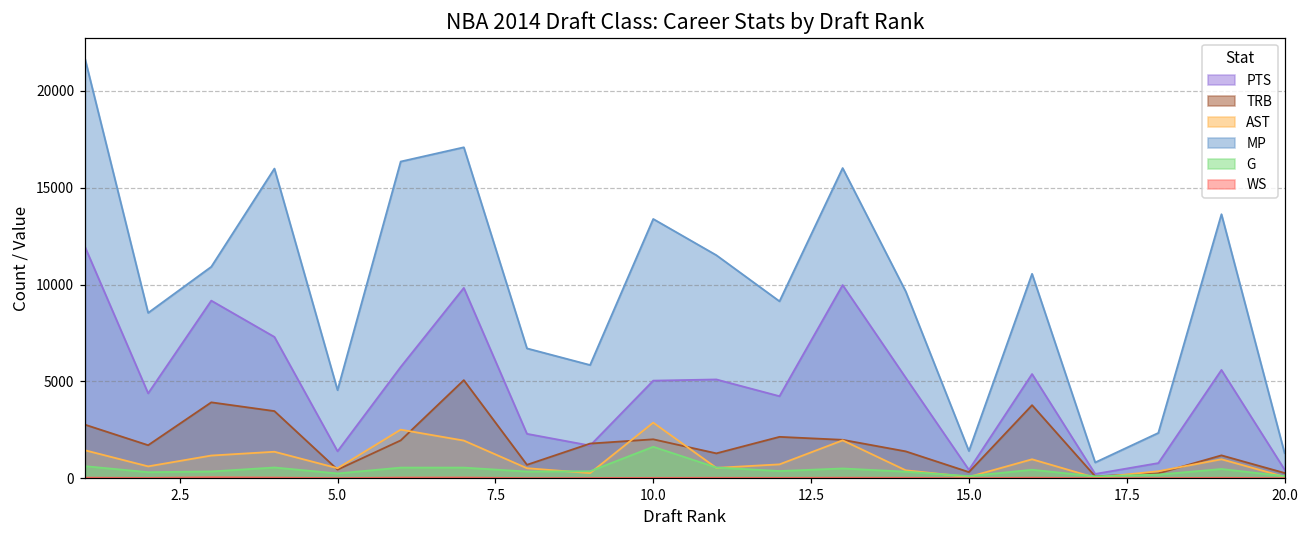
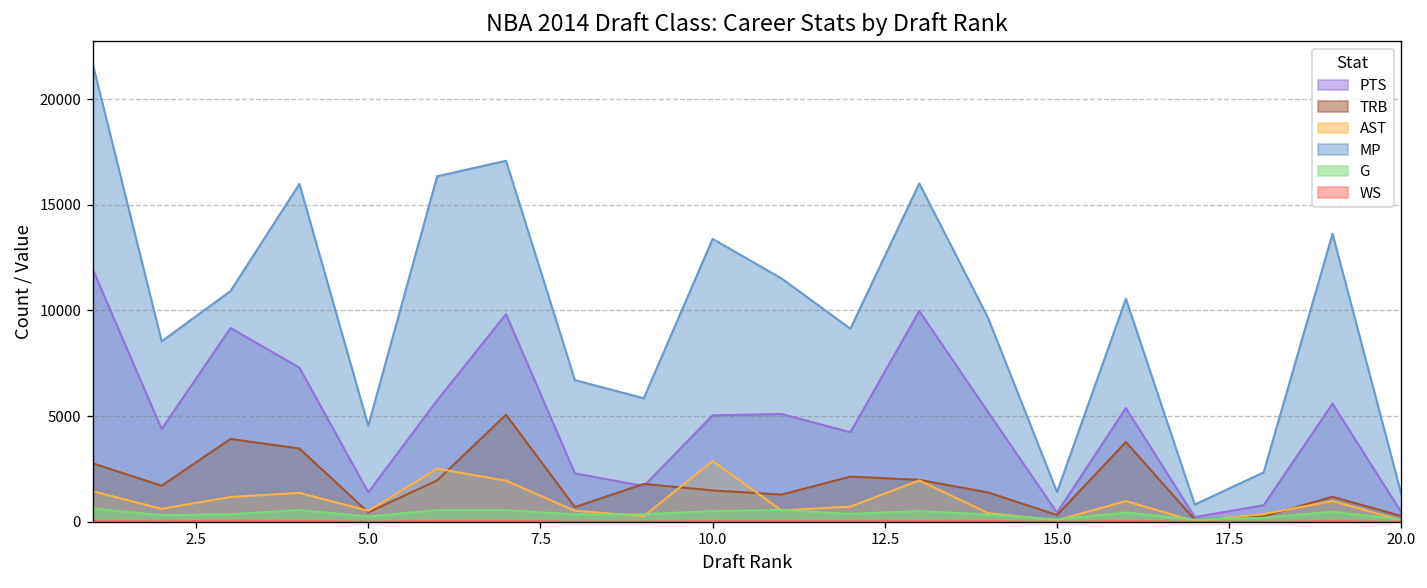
TRB, 10.0: 2000 -> 1500
G, 10.0: 1600 -> 500
